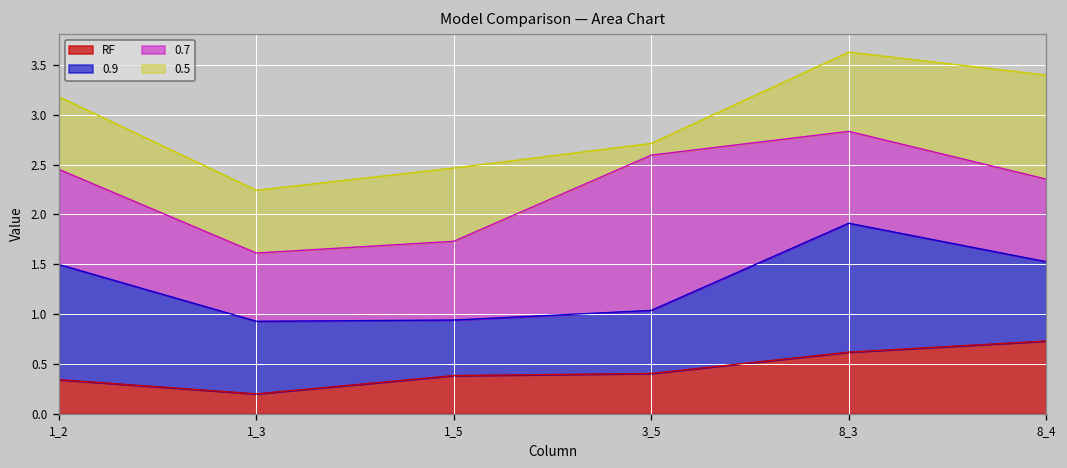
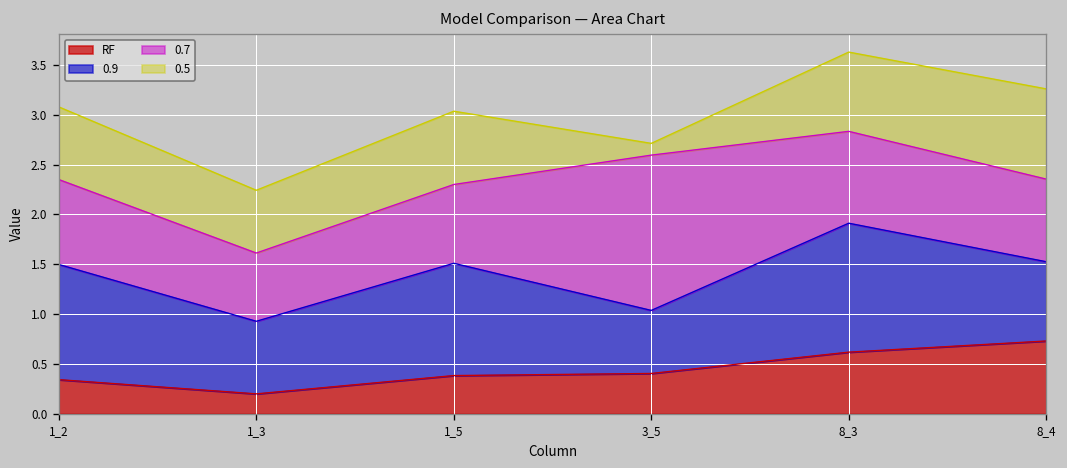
0.7, 1_2: 1.0 -> 0.9
0.9, 1_5: 0.6 -> 1.1
0.5, 8_4: 1.0 -> 0.9
